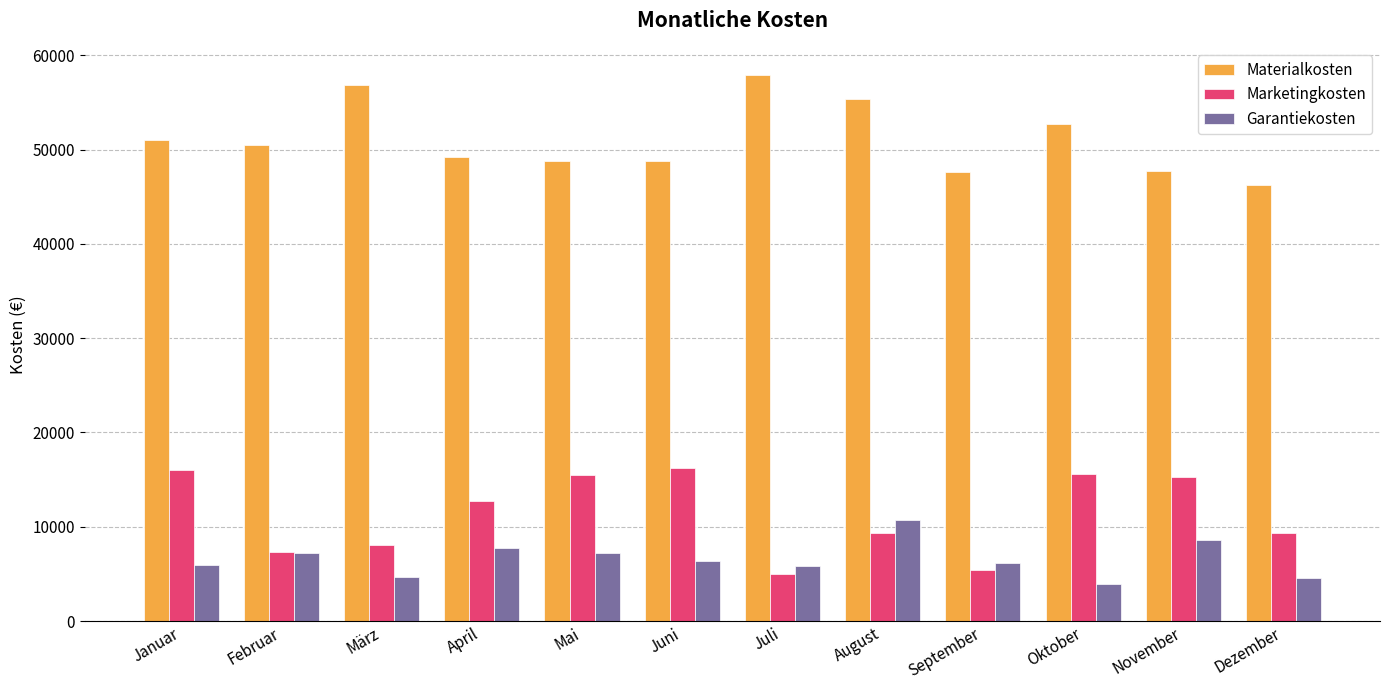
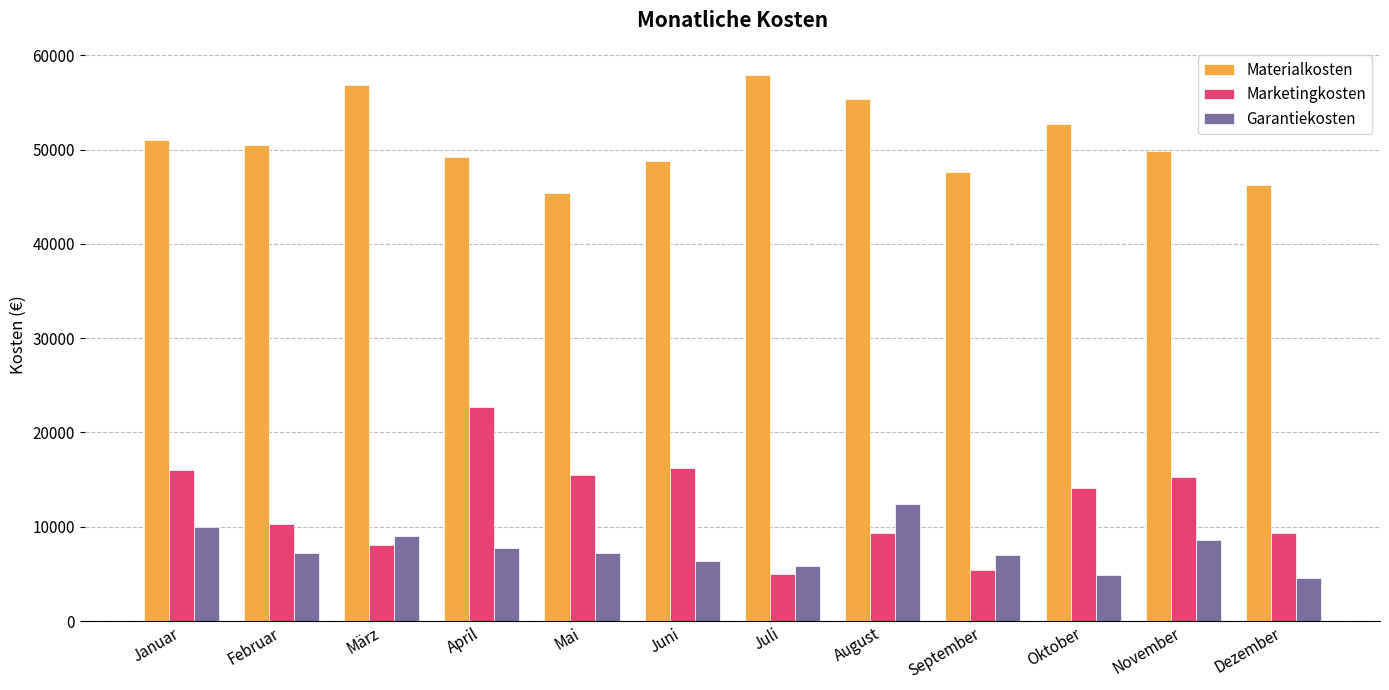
Garantiekosten, Januar: 6000 -> 10000
Marketingkosten, Februar: 7000 -> 10000
Garantiekosten, März: 5000 -> 9000
Marketingkosten, April: 13000 -> 23000
Materialkosten, Mai: 49000 -> 45000
Garantiekosten, August: 11000 -> 12000
Garantiekosten, September: 6000 -> 7000
Marketingkosten, Oktober: 16000 -> 14000
Garantiekosten, Oktober: 4000 -> 5000
Materialkosten, November: 48000 -> 50000
